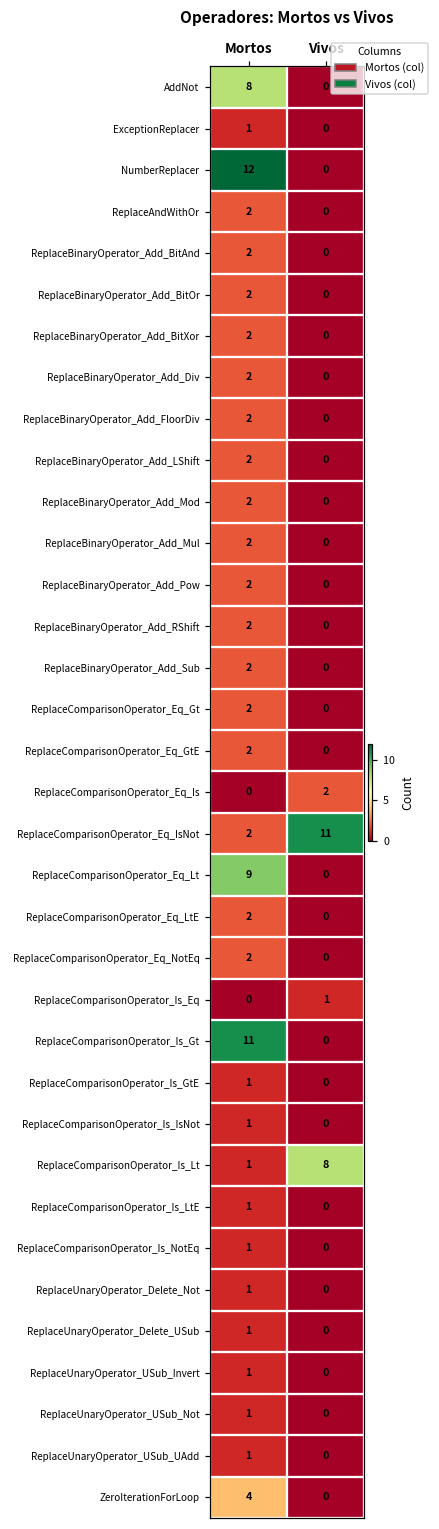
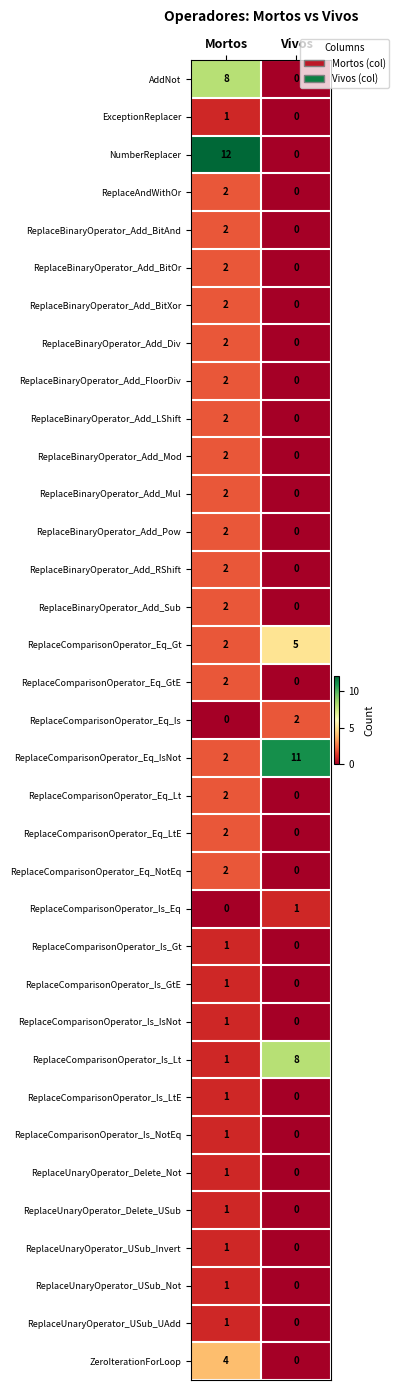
ReplaceComparisonOperator_Eq_Gt, Vivos: 0 -> 5
ReplaceComparisonOperator_Eq_Lt, Mortos: 9 -> 2
ReplaceComparisonOperator_Is_Gt, Mortos: 11 -> 1
